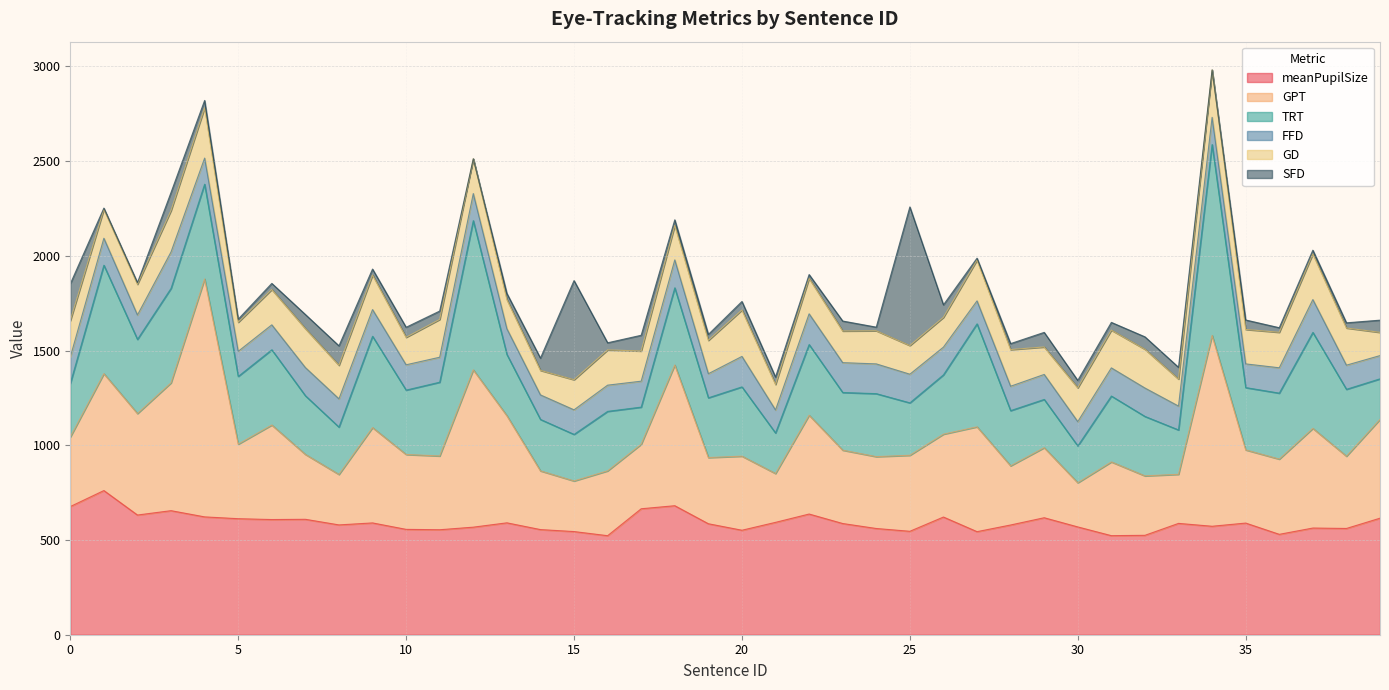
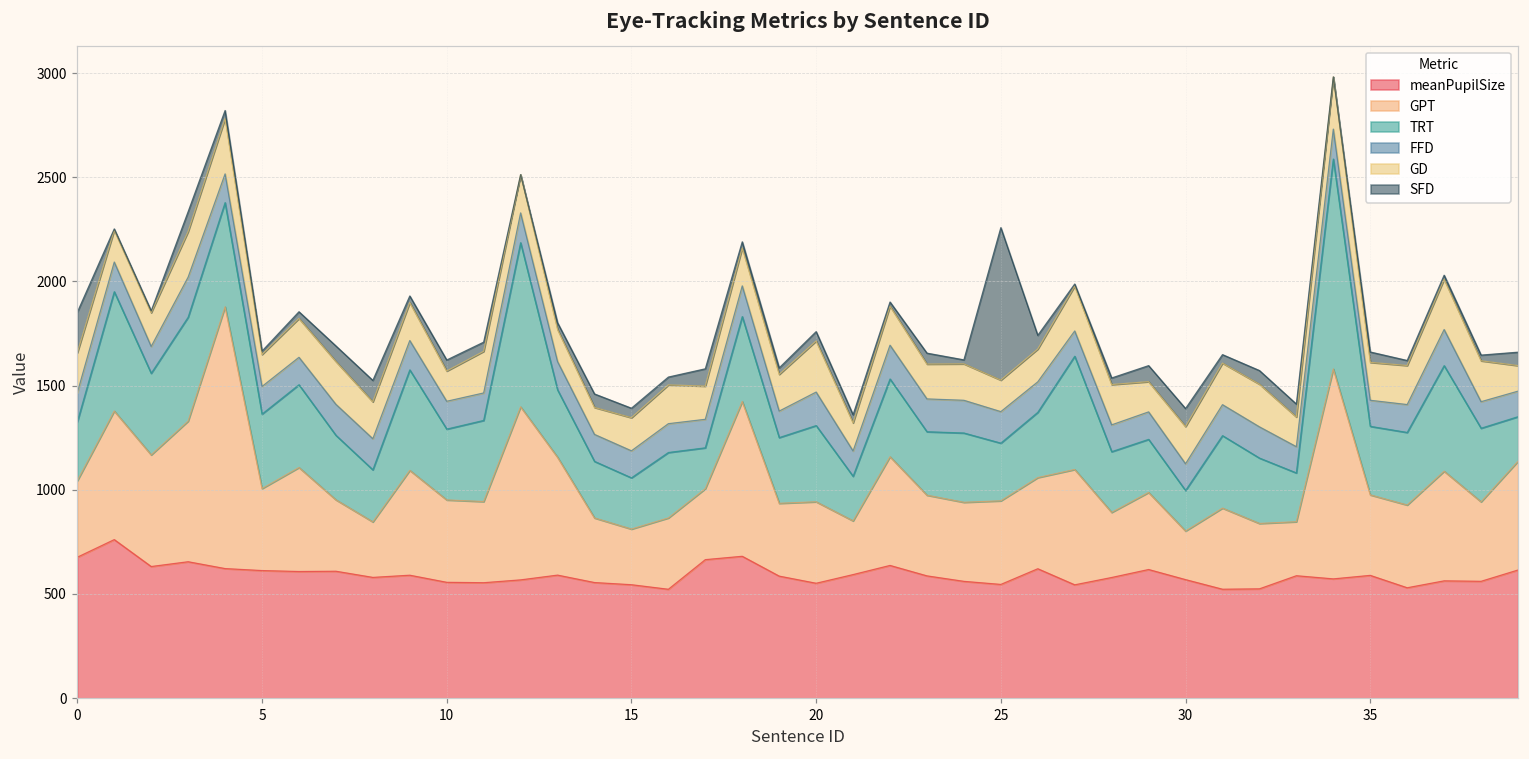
SFD, 15: 520 -> 50
SFD, 30: 40 -> 90
